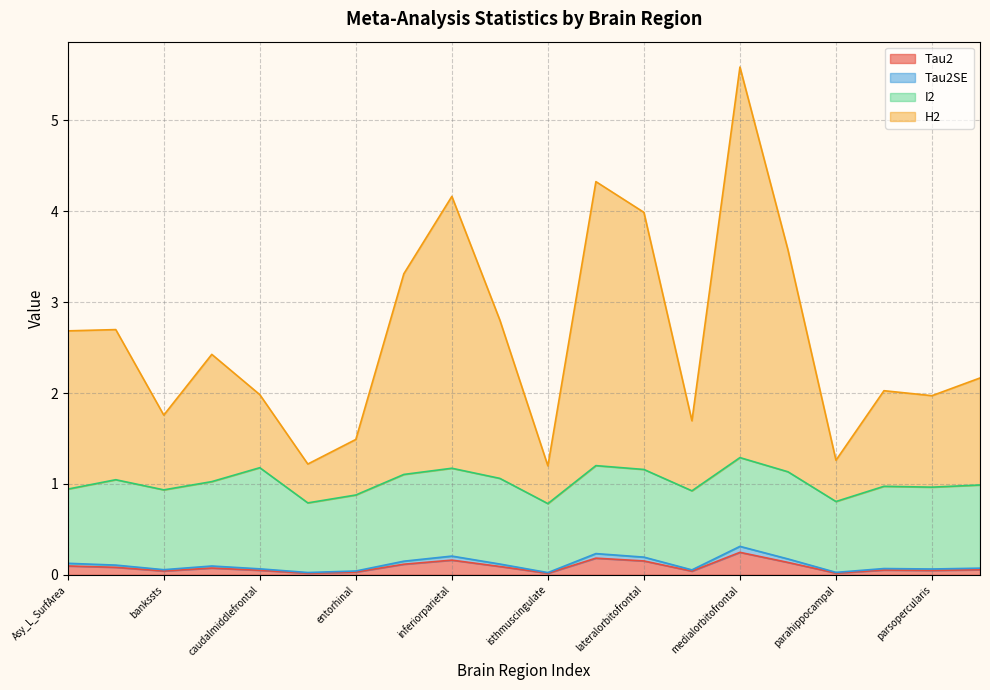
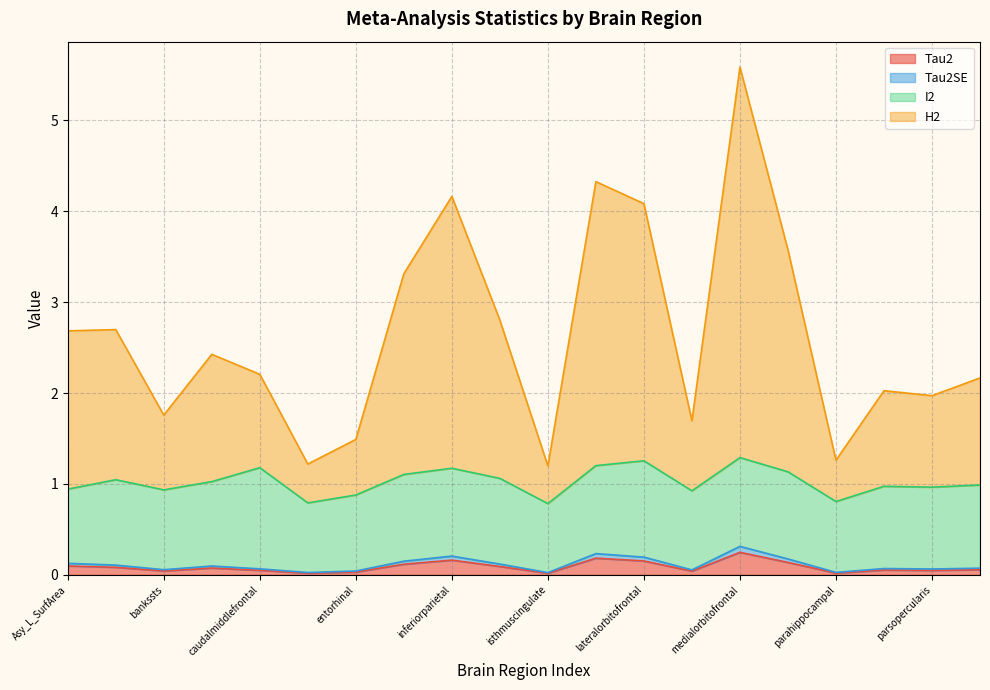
H2, caudalmiddlefrontal: 0.8 -> 1.0
I2, lateralorbitofrontal: 1.0 -> 1.1
